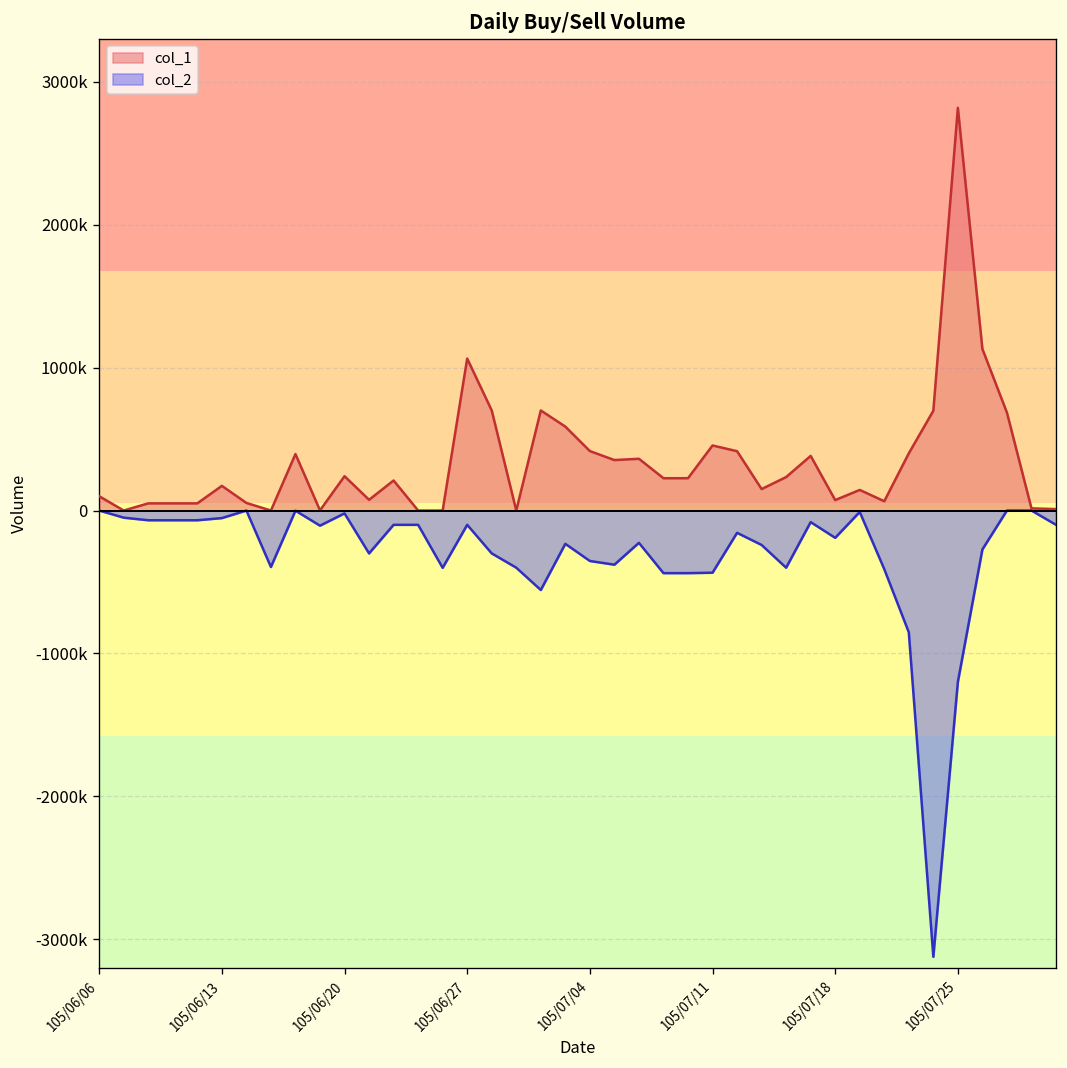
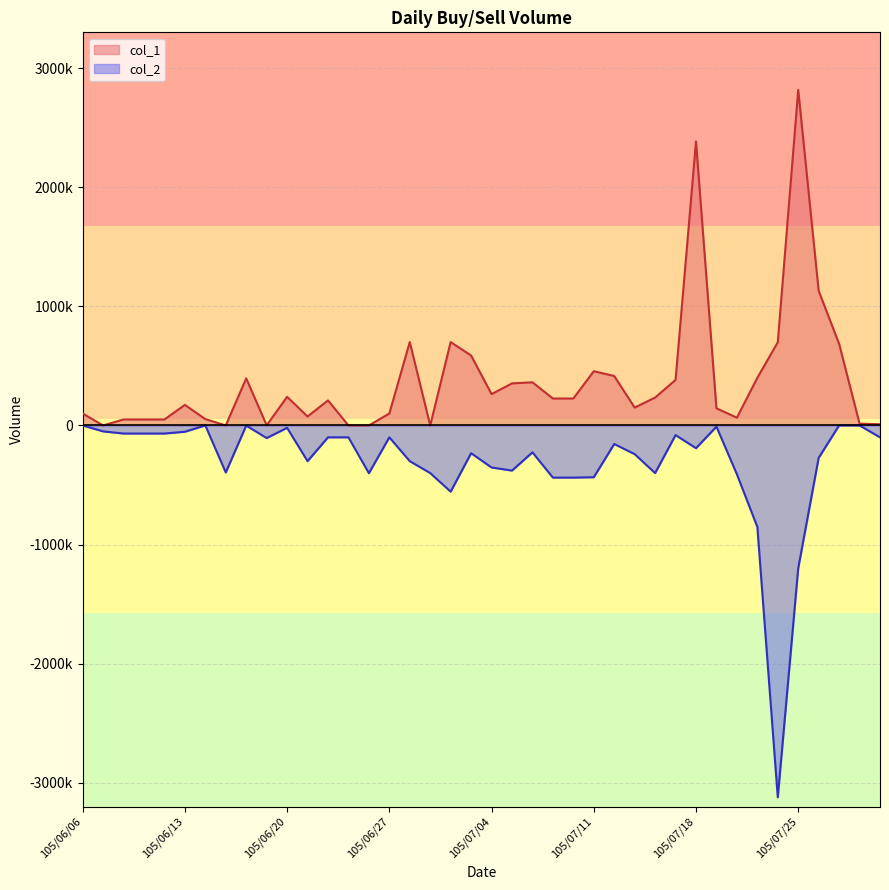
col_1, 105/06/27: 1060000 -> 100000
col_1, 105/07/04: 420000 -> 260000
col_1, 105/07/18: 70000 -> 2380000
